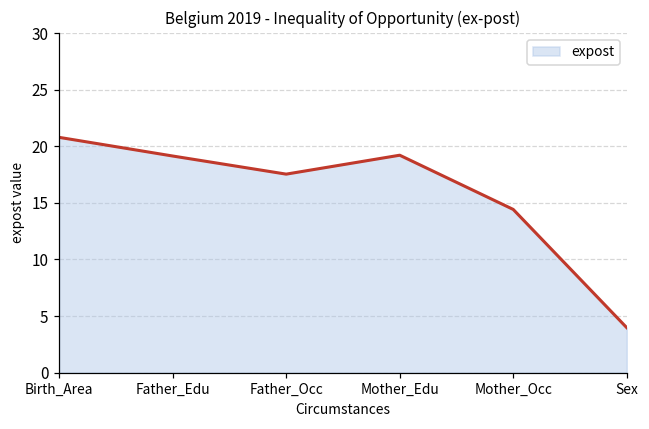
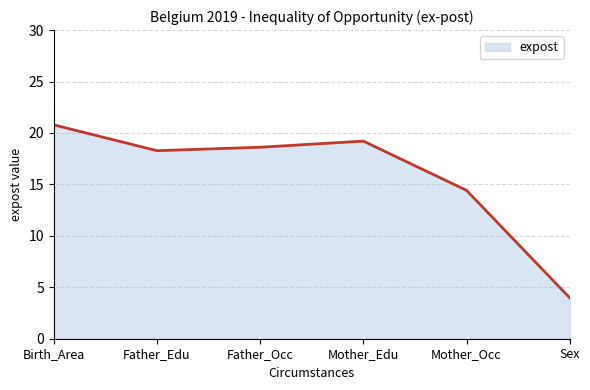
Father_Edu: 19.1 -> 18.3
Father_Occ: 17.5 -> 18.6
